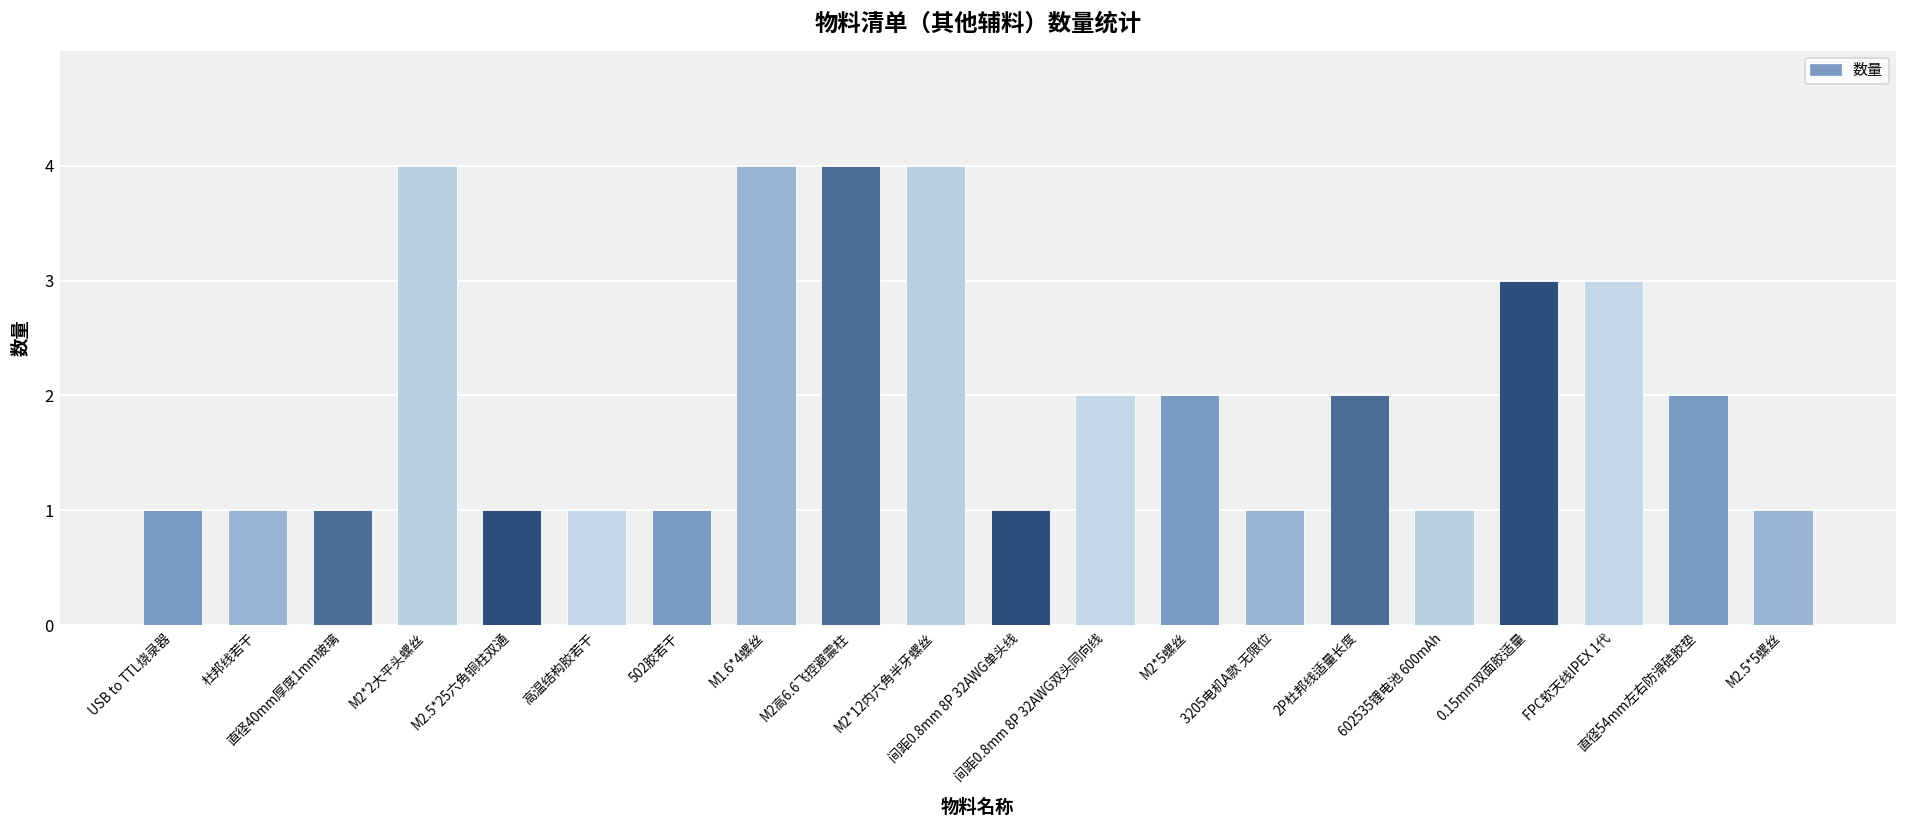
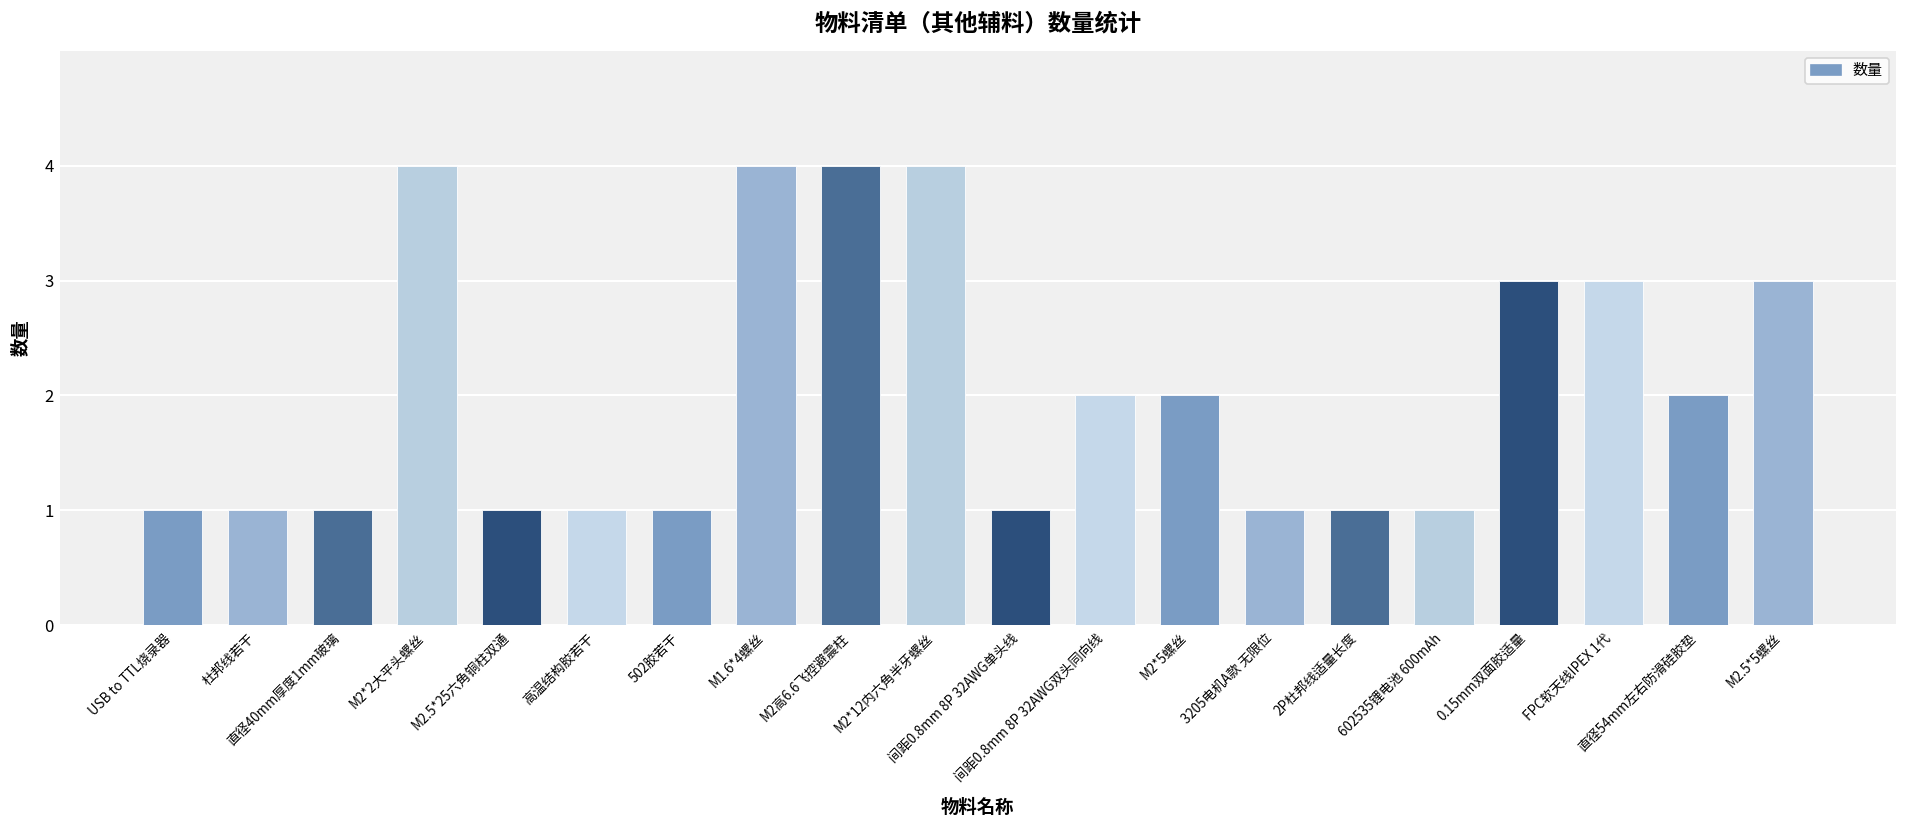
2P杜邦线适量长度: 2 -> 1
M2.5*5螺丝: 1 -> 3
